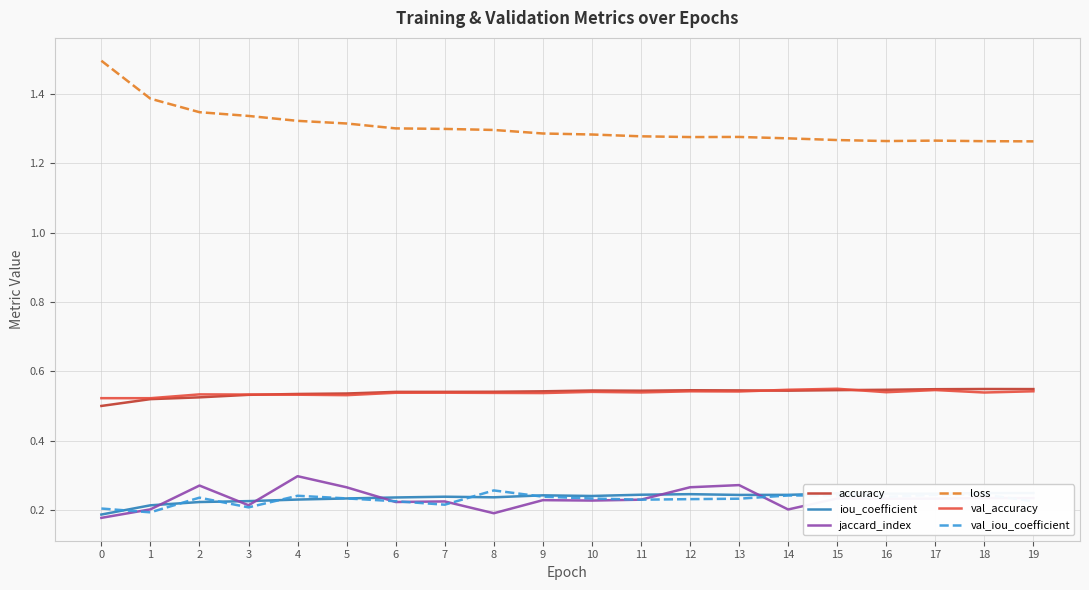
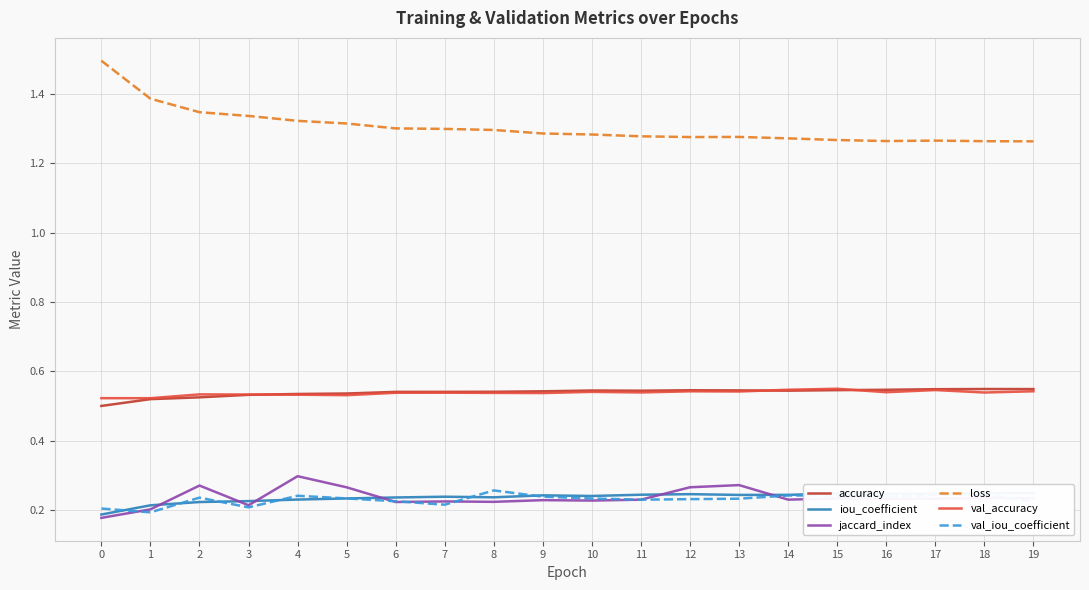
jaccard_index, 8: 0.19 -> 0.22
jaccard_index, 14: 0.20 -> 0.23
